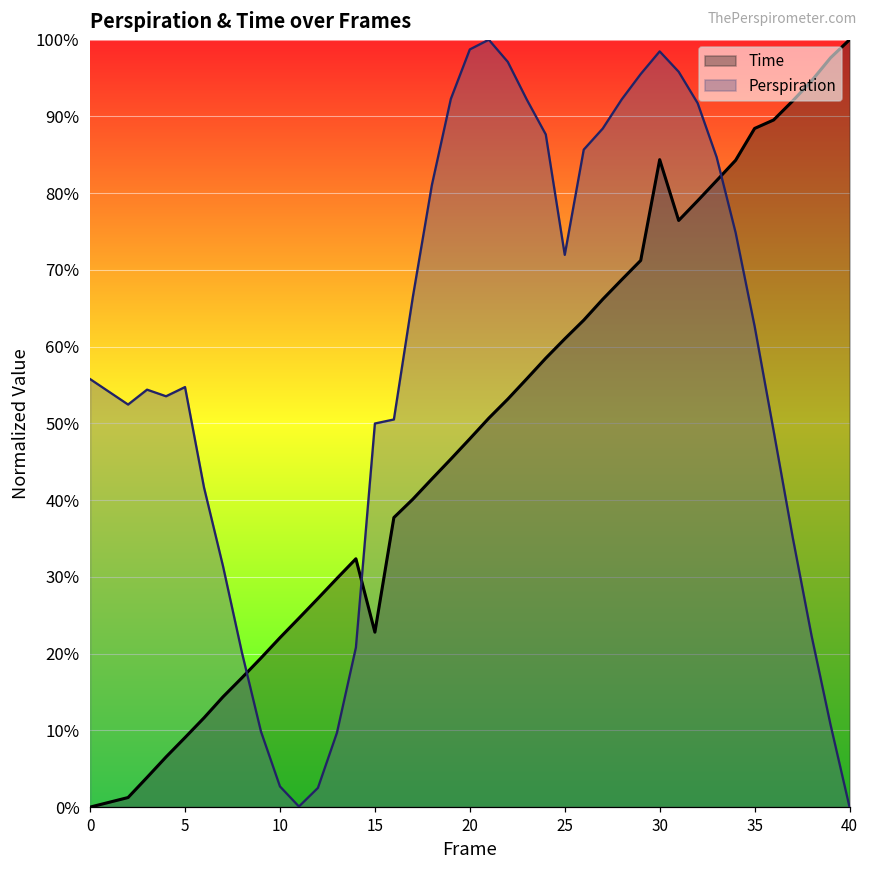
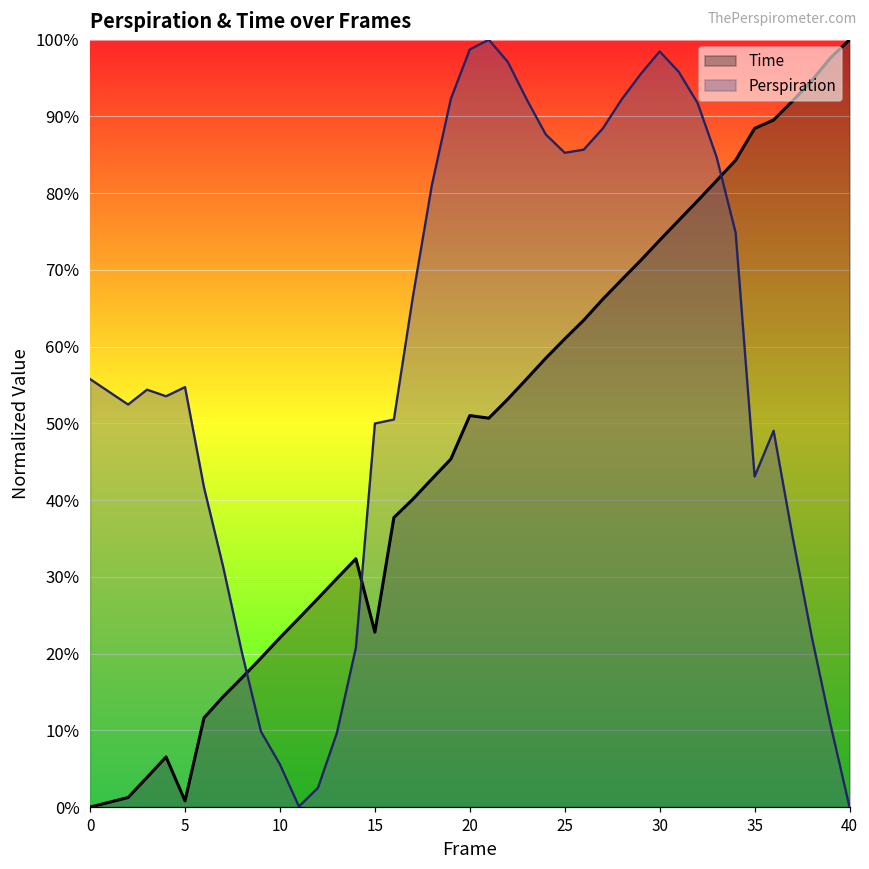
Time, 5: 9% -> 1%
Perspiration, 10: 3% -> 6%
Time, 20: 48% -> 51%
Perspiration, 25: 72% -> 85%
Time, 30: 84% -> 74%
Perspiration, 35: 63% -> 43%
